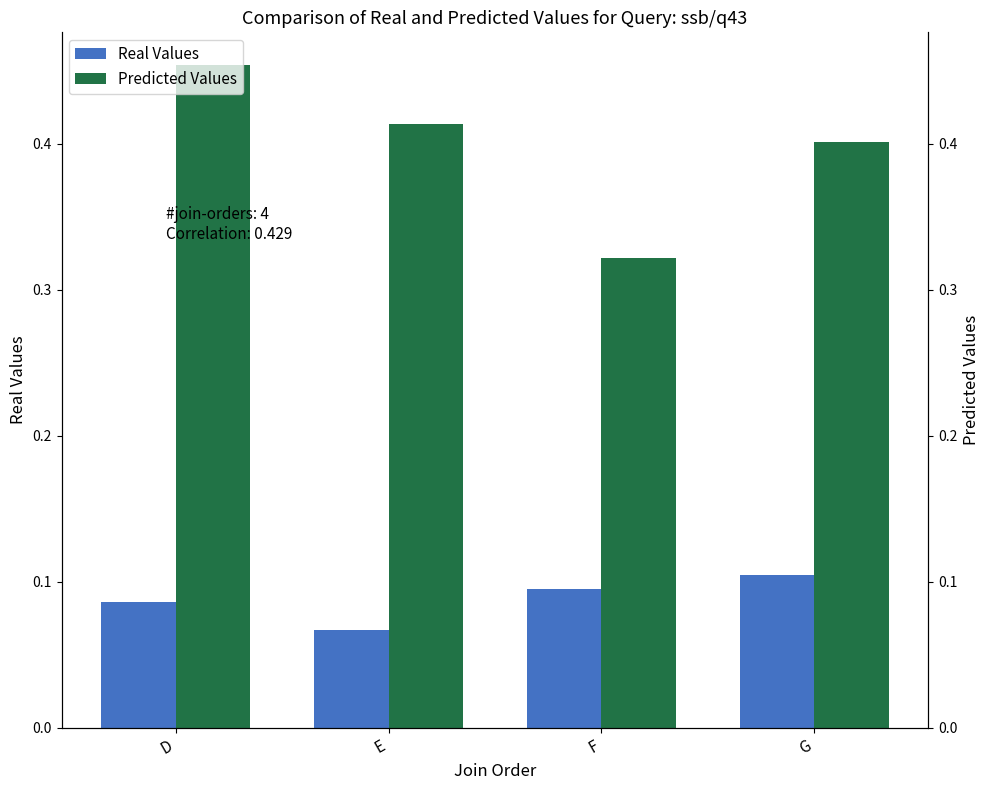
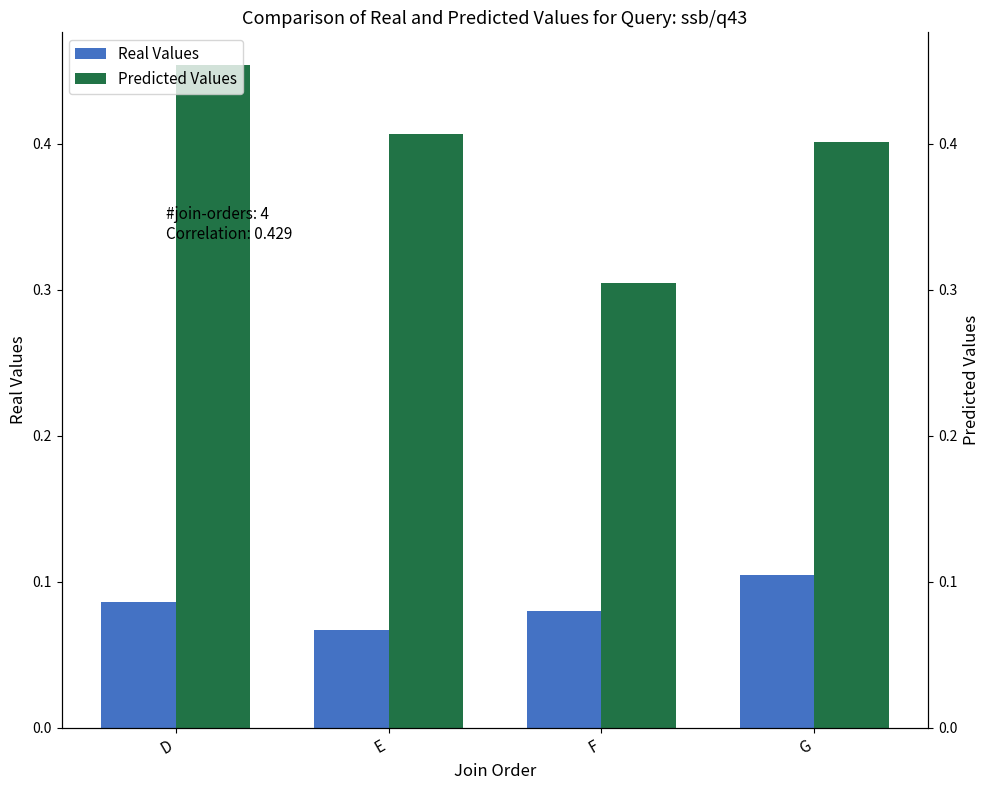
Predicted Values, E: 0.414 -> 0.407
Real Values, F: 0.095 -> 0.080
Predicted Values, F: 0.321 -> 0.304
